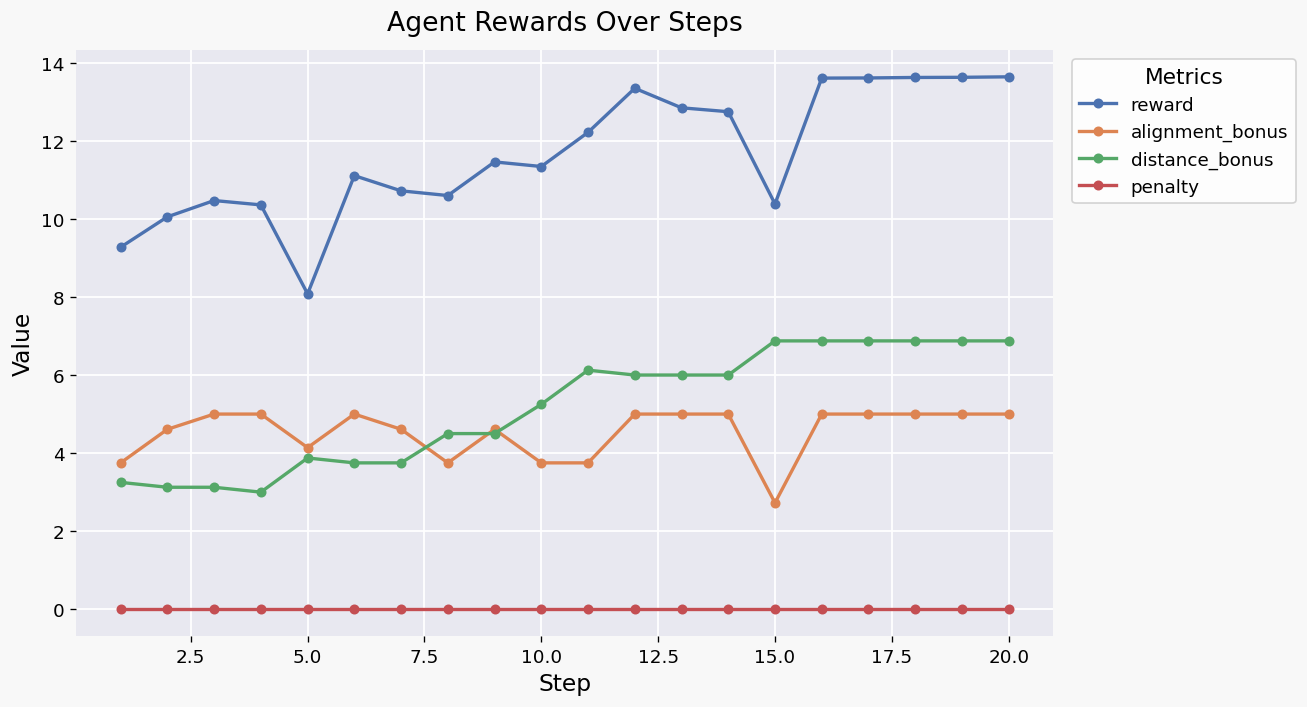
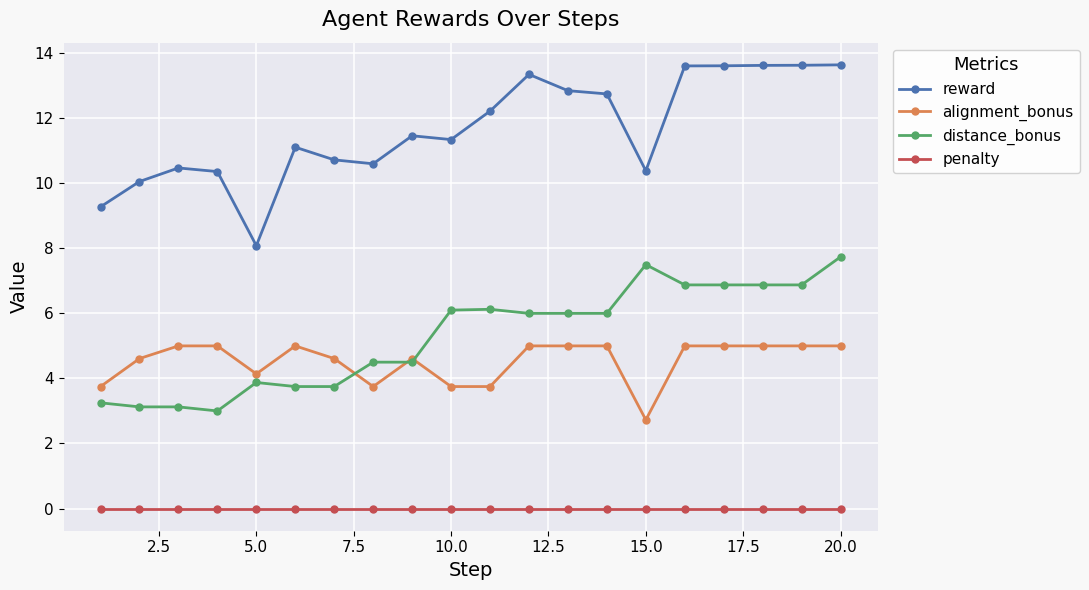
distance_bonus, 10.0: 5.3 -> 6.1
distance_bonus, 15.0: 6.9 -> 7.5
distance_bonus, 20.0: 6.9 -> 7.7
